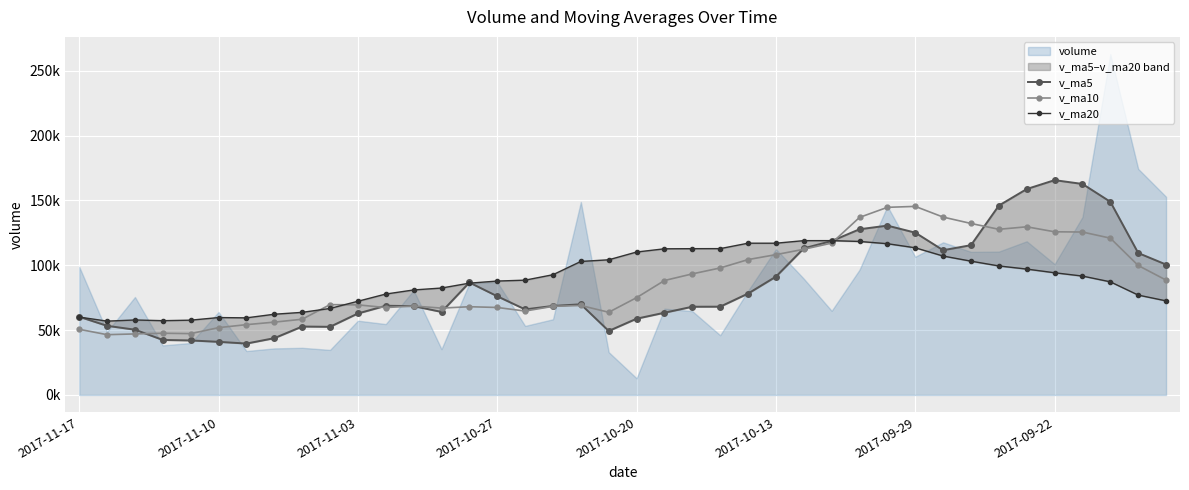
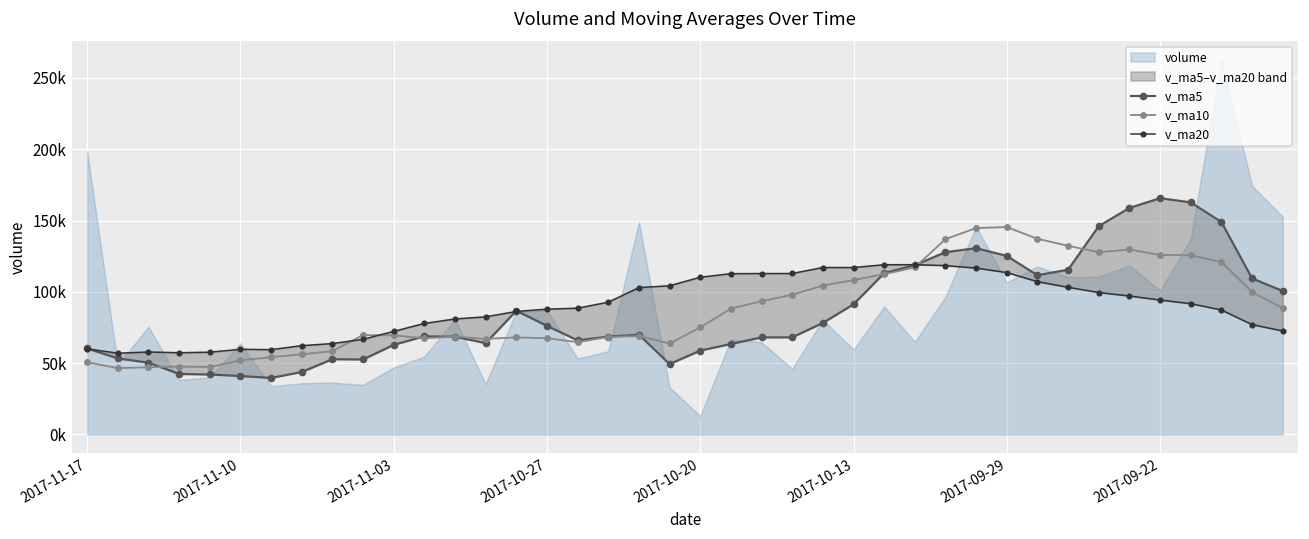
volume, 2017-11-17: 99000 -> 198000
volume, 2017-11-03: 57000 -> 47000
volume, 2017-10-13: 113000 -> 59000
